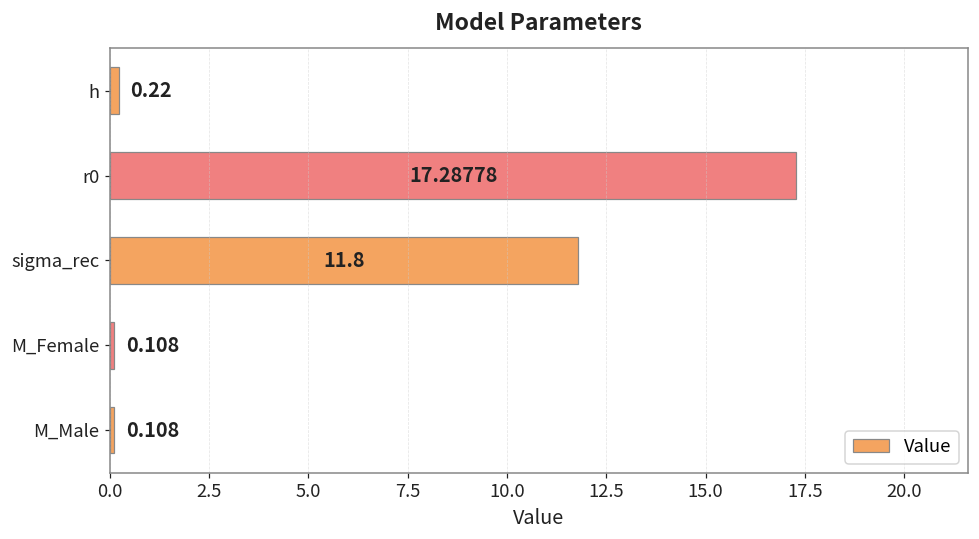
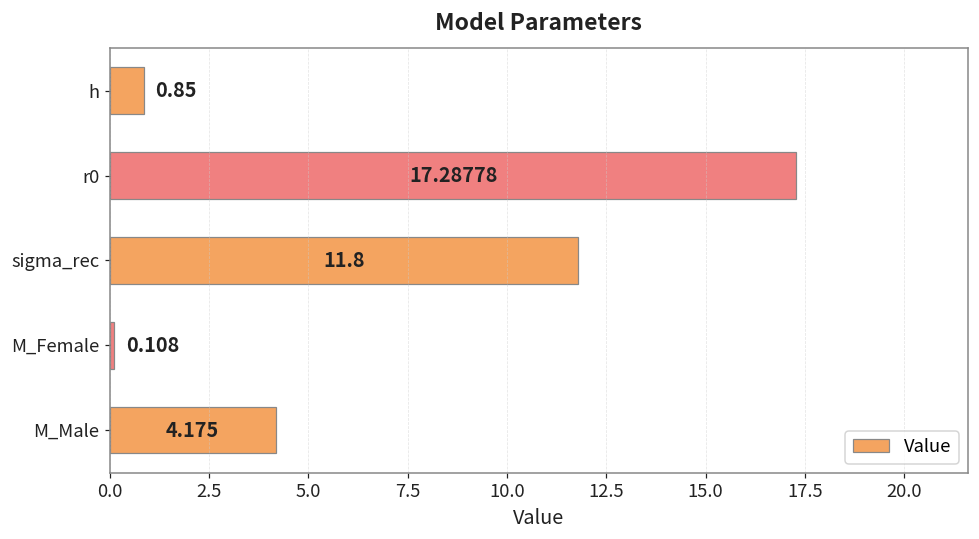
h: 0.22 -> 0.85
M_Male: 0.108 -> 4.175
